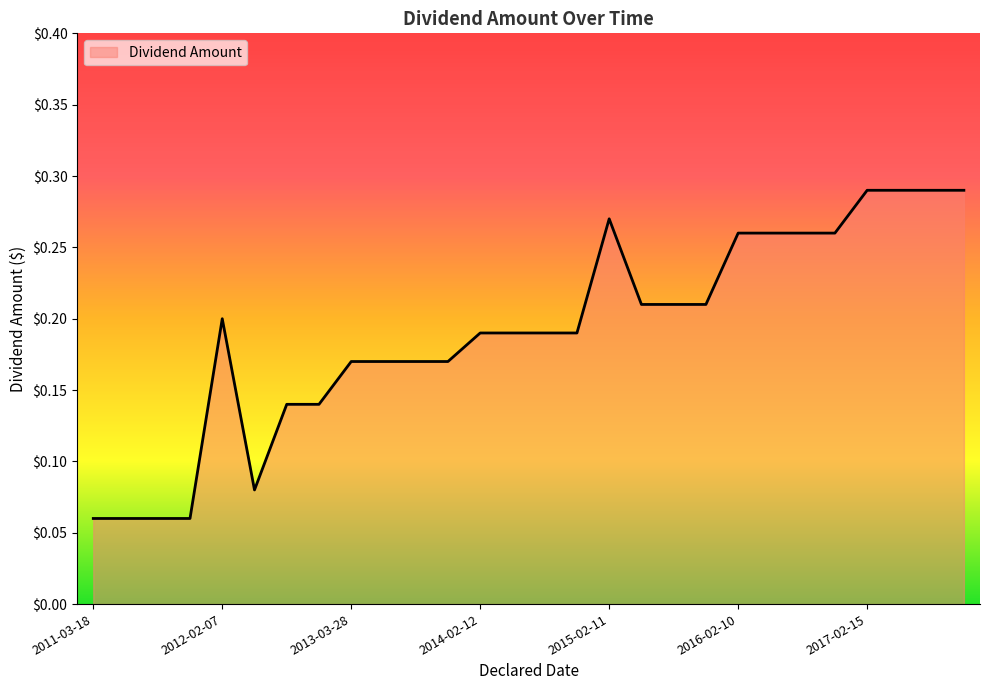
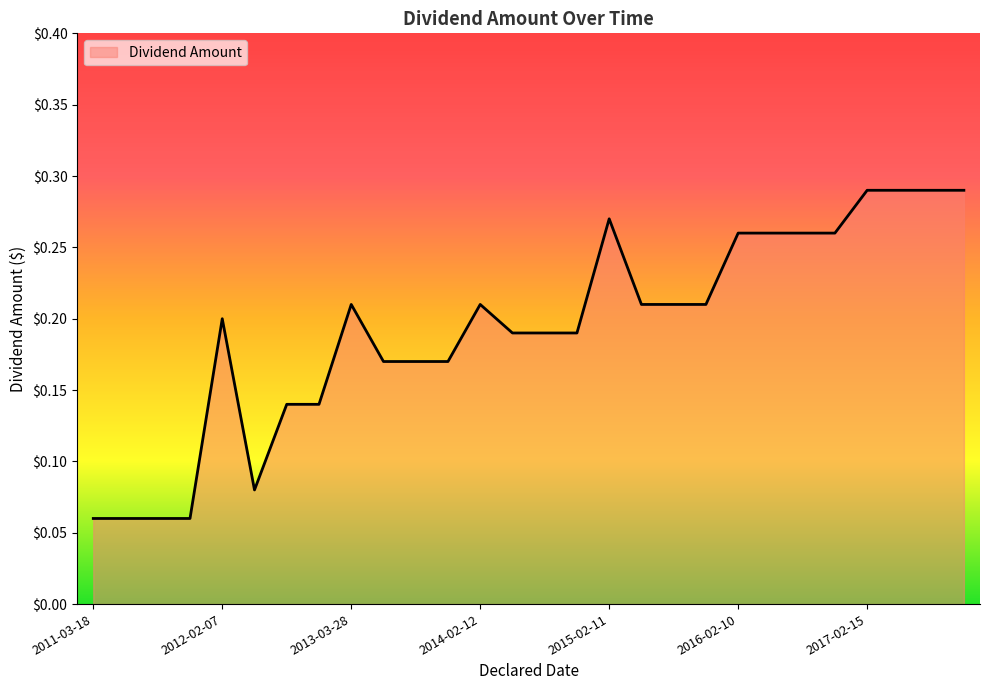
2013-03-28: $0.17 -> $0.21
2014-02-12: $0.19 -> $0.21
